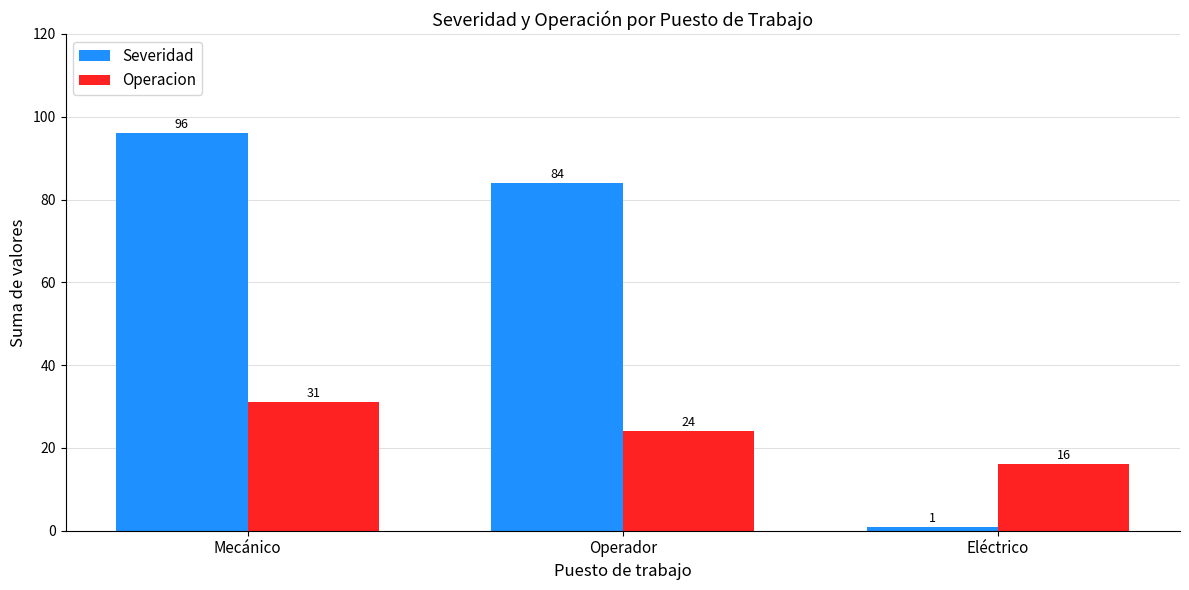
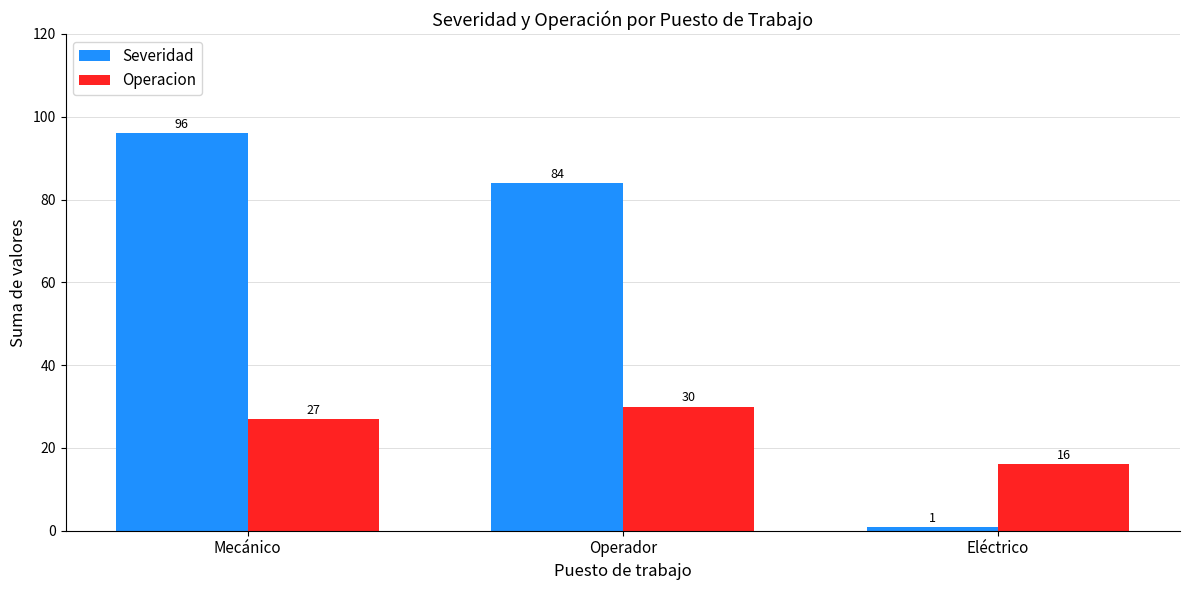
Operacion, Mecánico: 31 -> 27
Operacion, Operador: 24 -> 30
